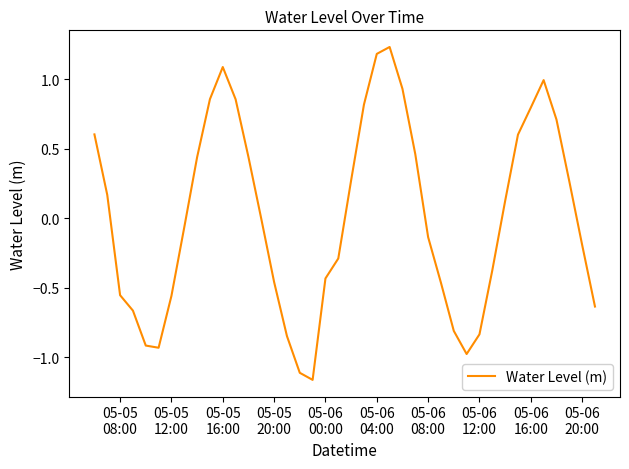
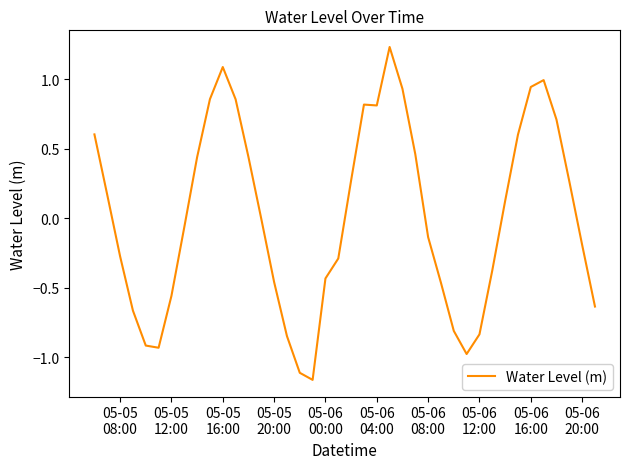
05-05 08:00: -0.55 -> -0.27
05-06 04:00: 1.18 -> 0.81
05-06 16:00: 0.80 -> 0.94
